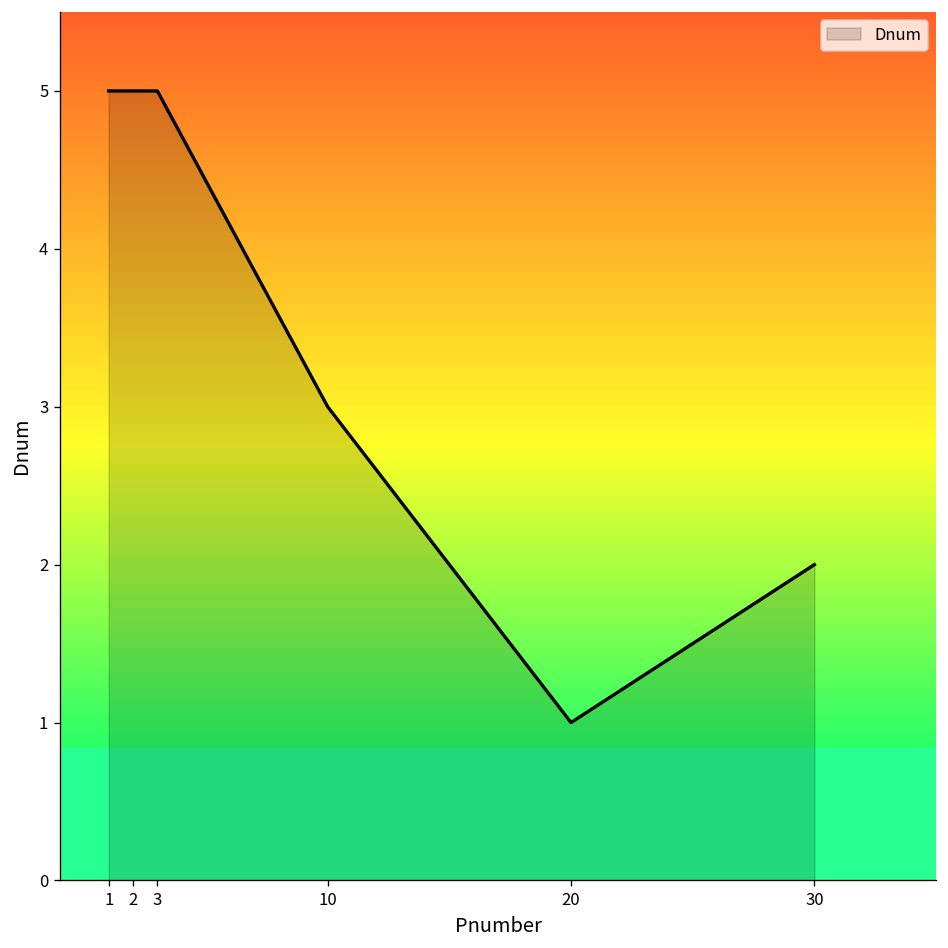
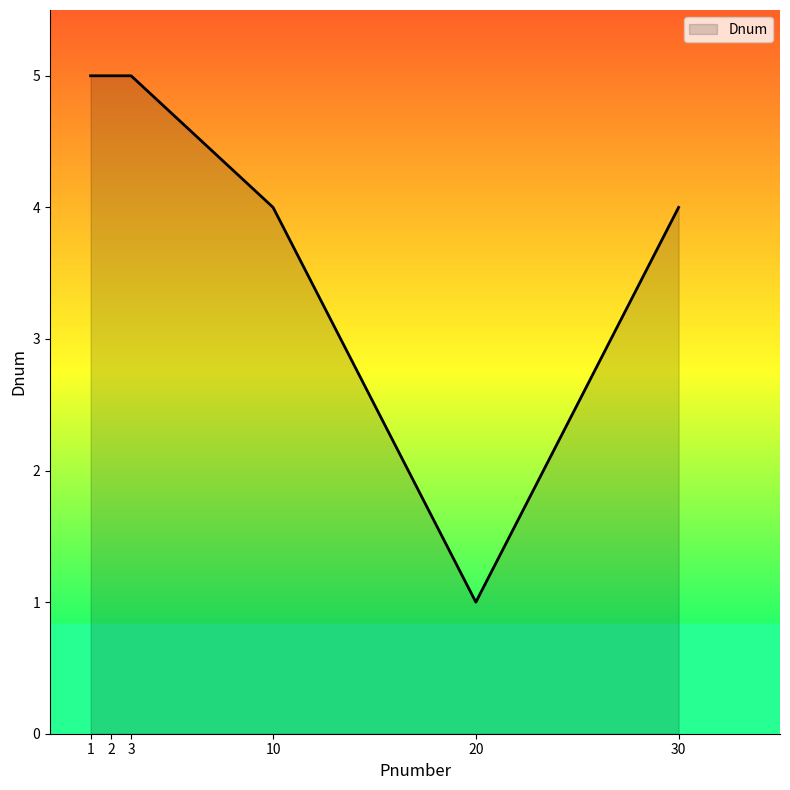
10: 3 -> 4
30: 2 -> 4
